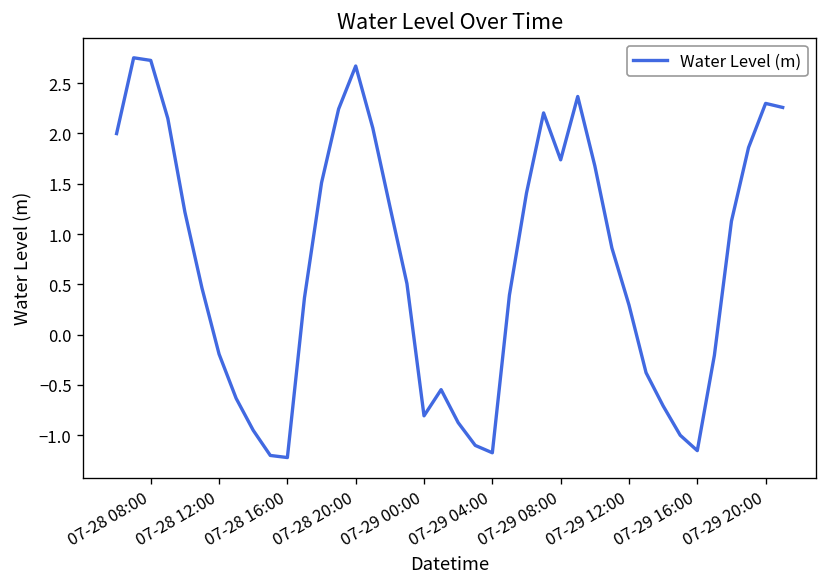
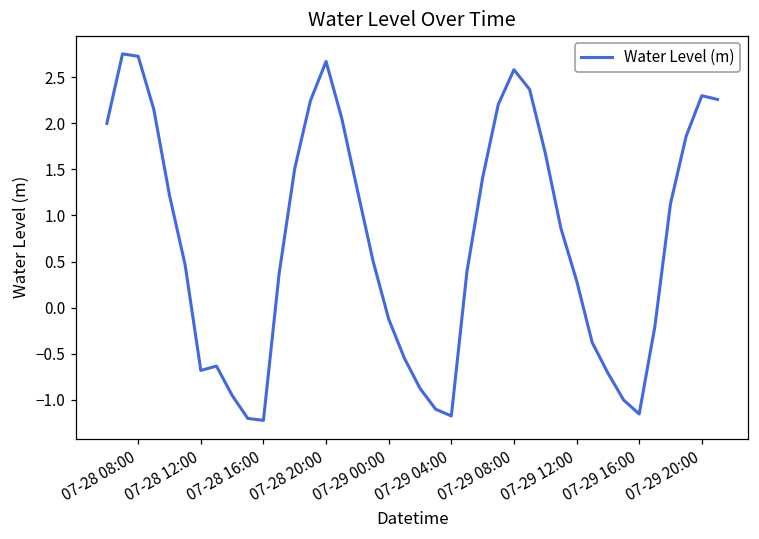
07-28 12:00: -0.2 -> -0.7
07-29 00:00: -0.8 -> -0.1
07-29 08:00: 1.7 -> 2.6
